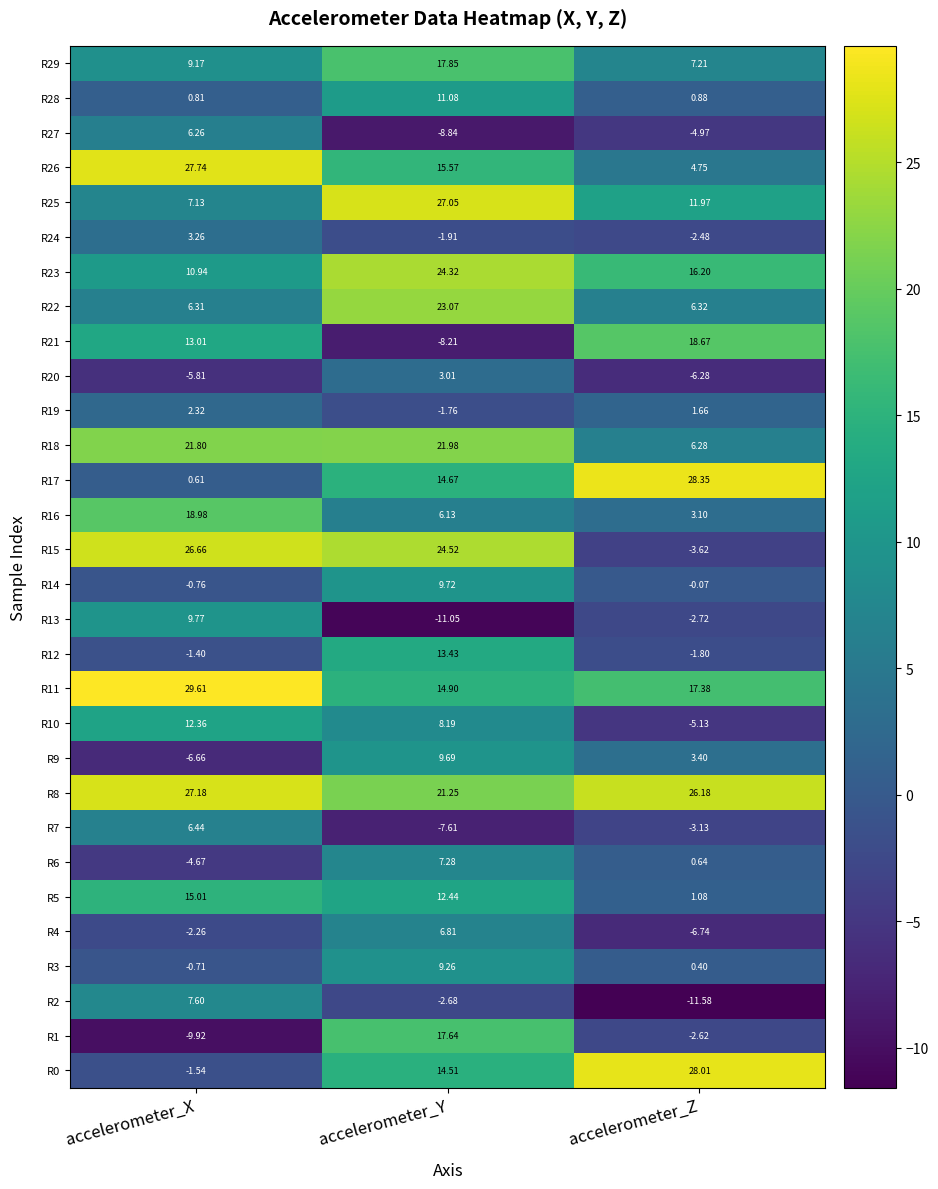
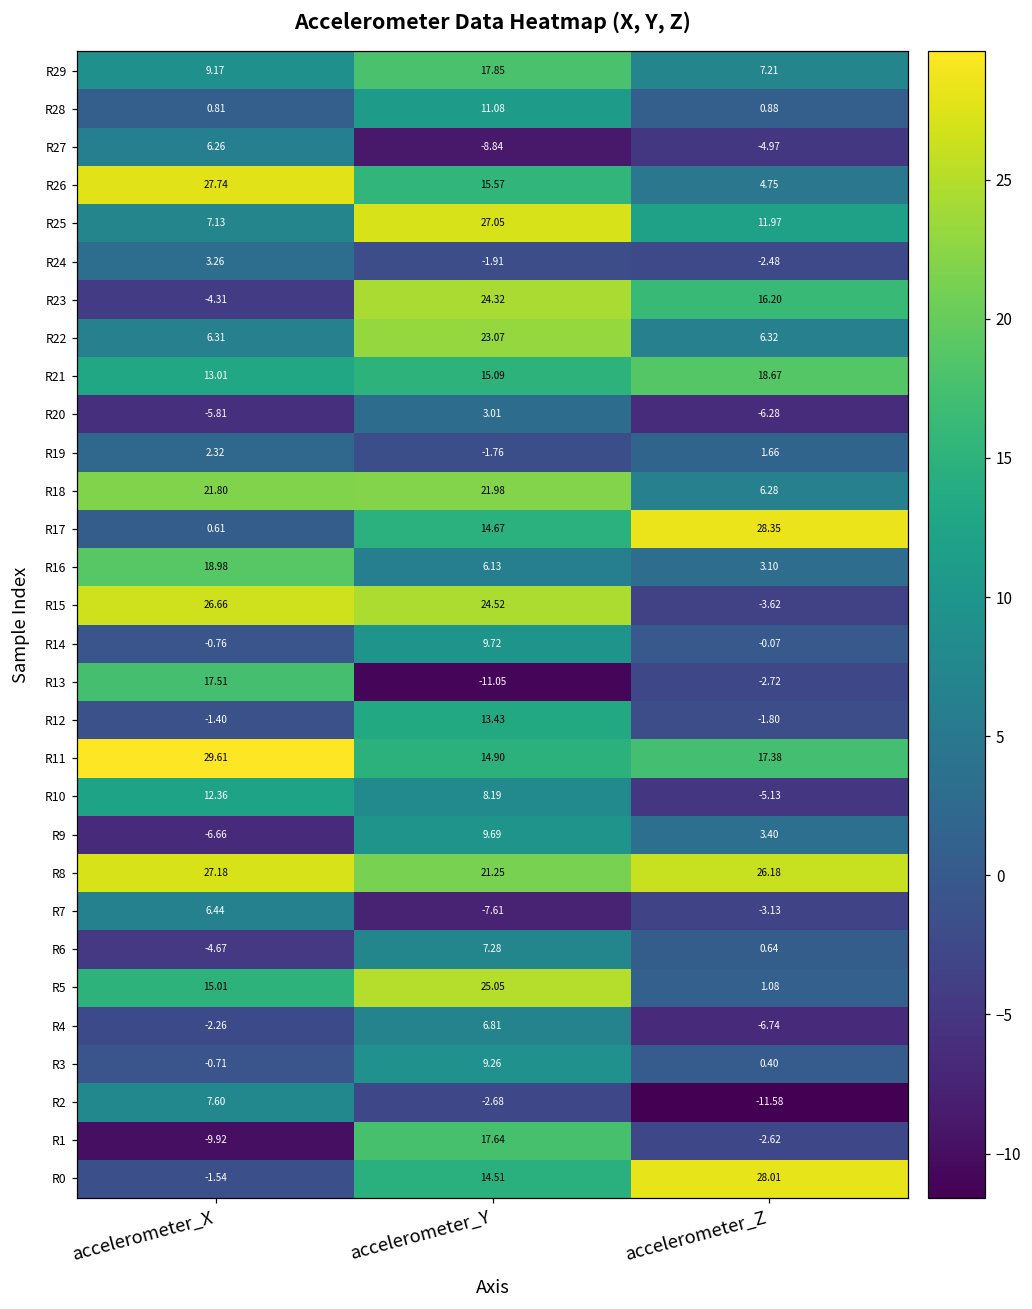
R23, accelerometer_X: 10.94 -> -4.31
R21, accelerometer_Y: -8.21 -> 15.09
R13, accelerometer_X: 9.77 -> 17.51
R5, accelerometer_Y: 12.44 -> 25.05
